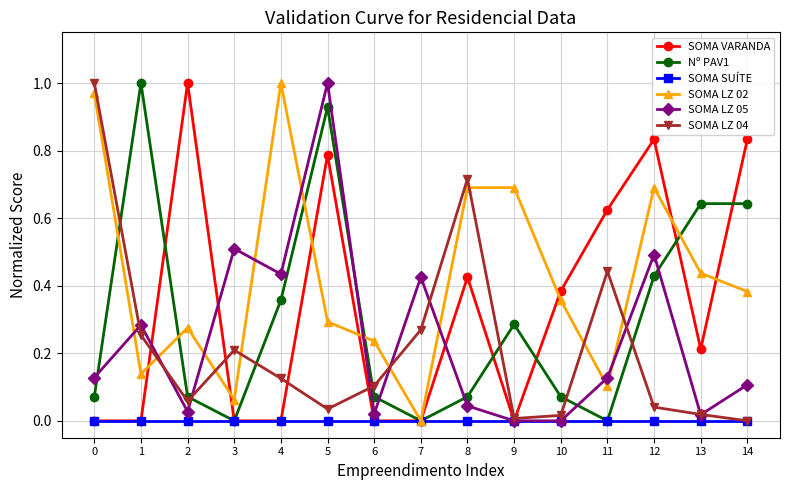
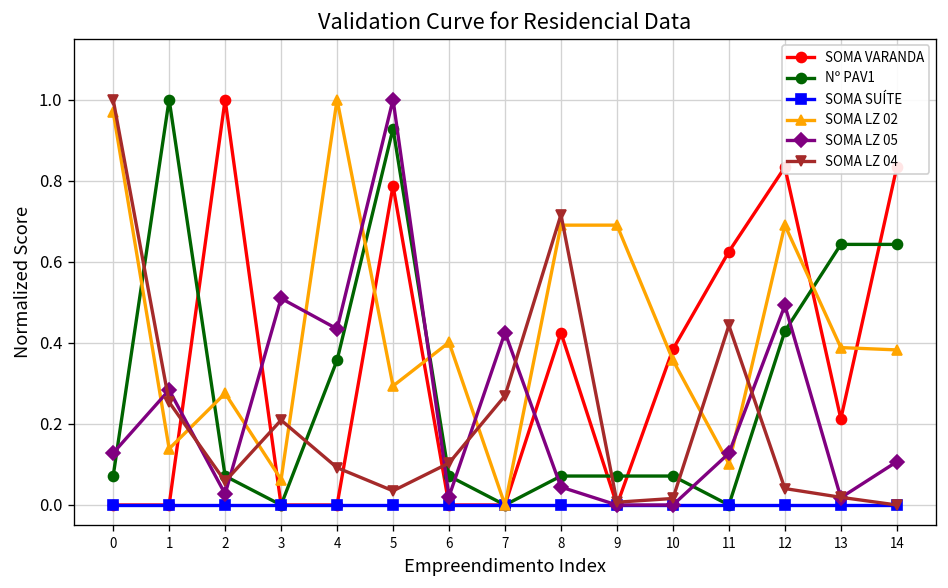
SOMA LZ 04, 4: 0.13 -> 0.09
SOMA LZ 02, 6: 0.24 -> 0.40
Nº PAV1, 9: 0.29 -> 0.07
SOMA LZ 02, 13: 0.44 -> 0.39
